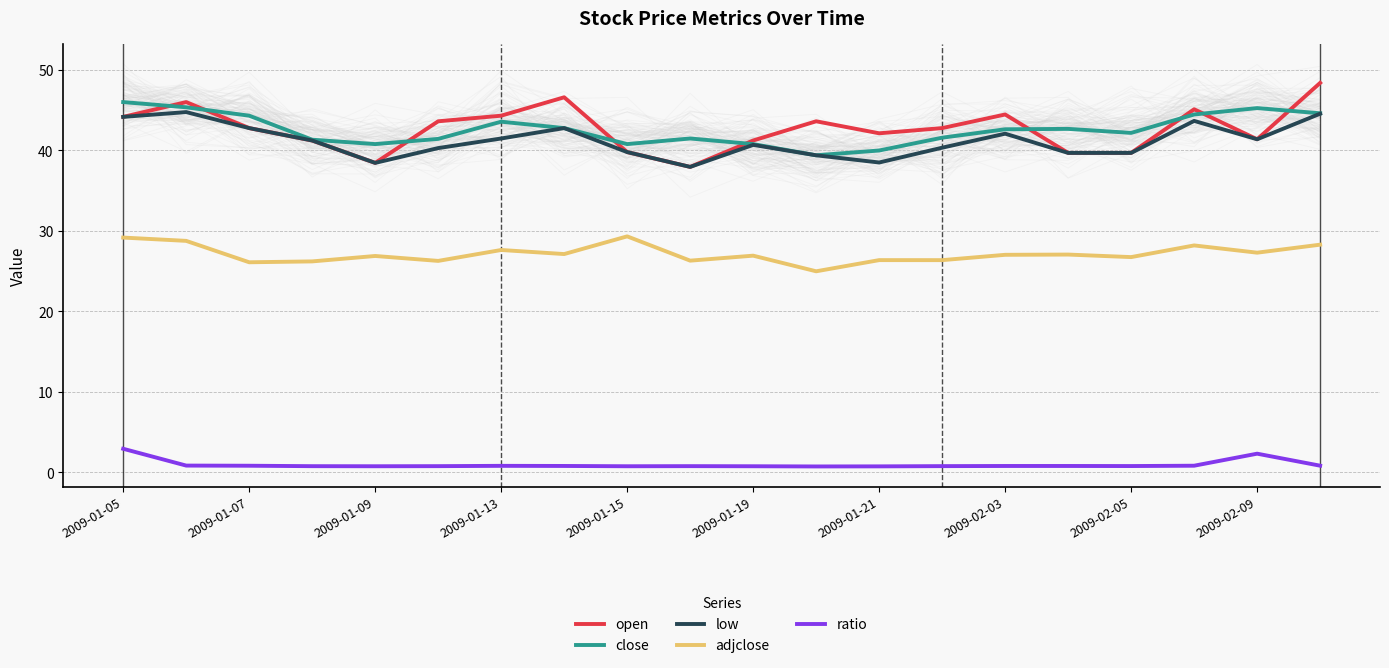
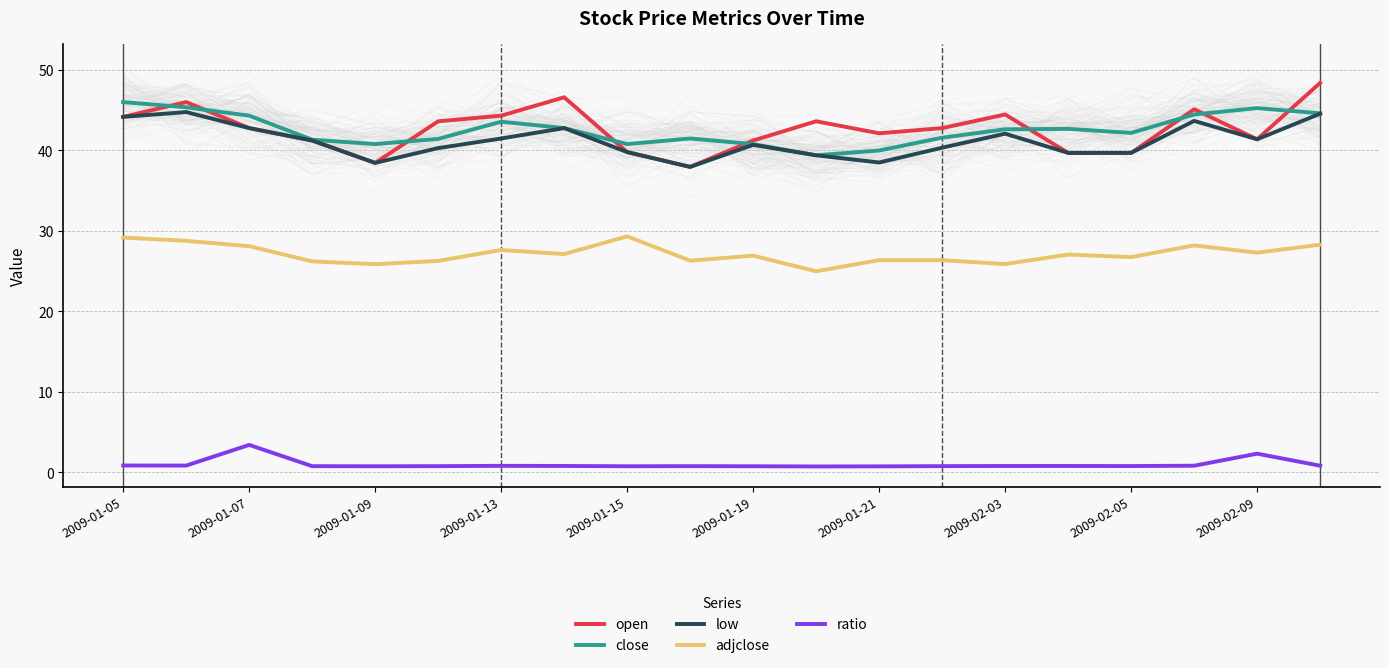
ratio, 2009-01-05: 3 -> 1
adjclose, 2009-01-07: 26 -> 28
ratio, 2009-01-07: 1 -> 3
adjclose, 2009-01-09: 27 -> 26
adjclose, 2009-02-03: 27 -> 26
